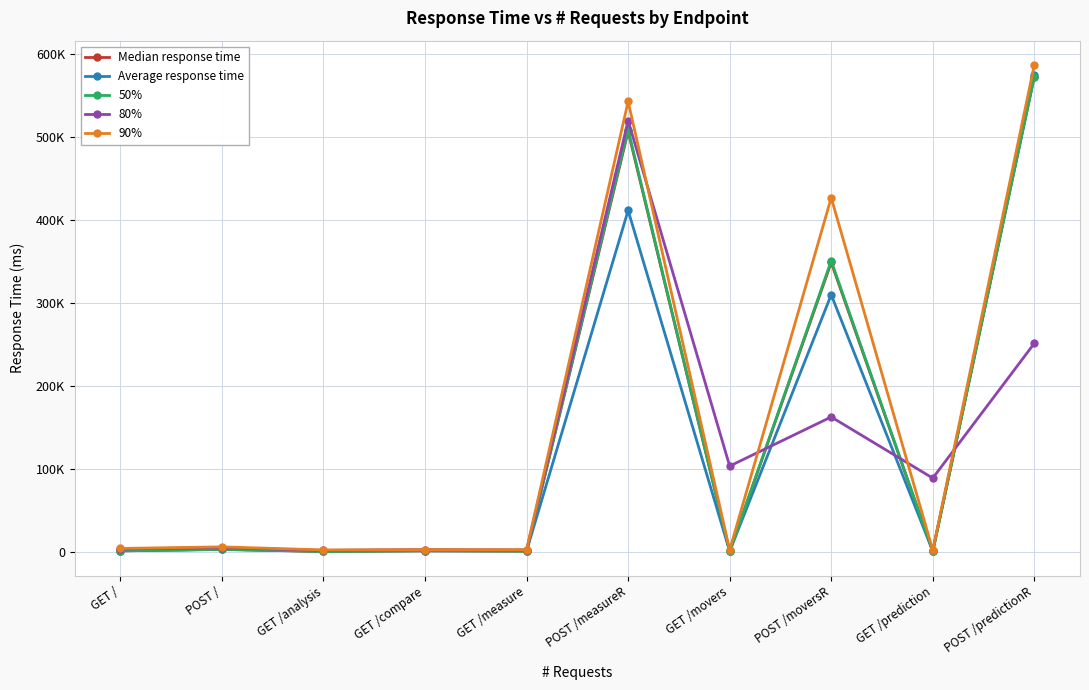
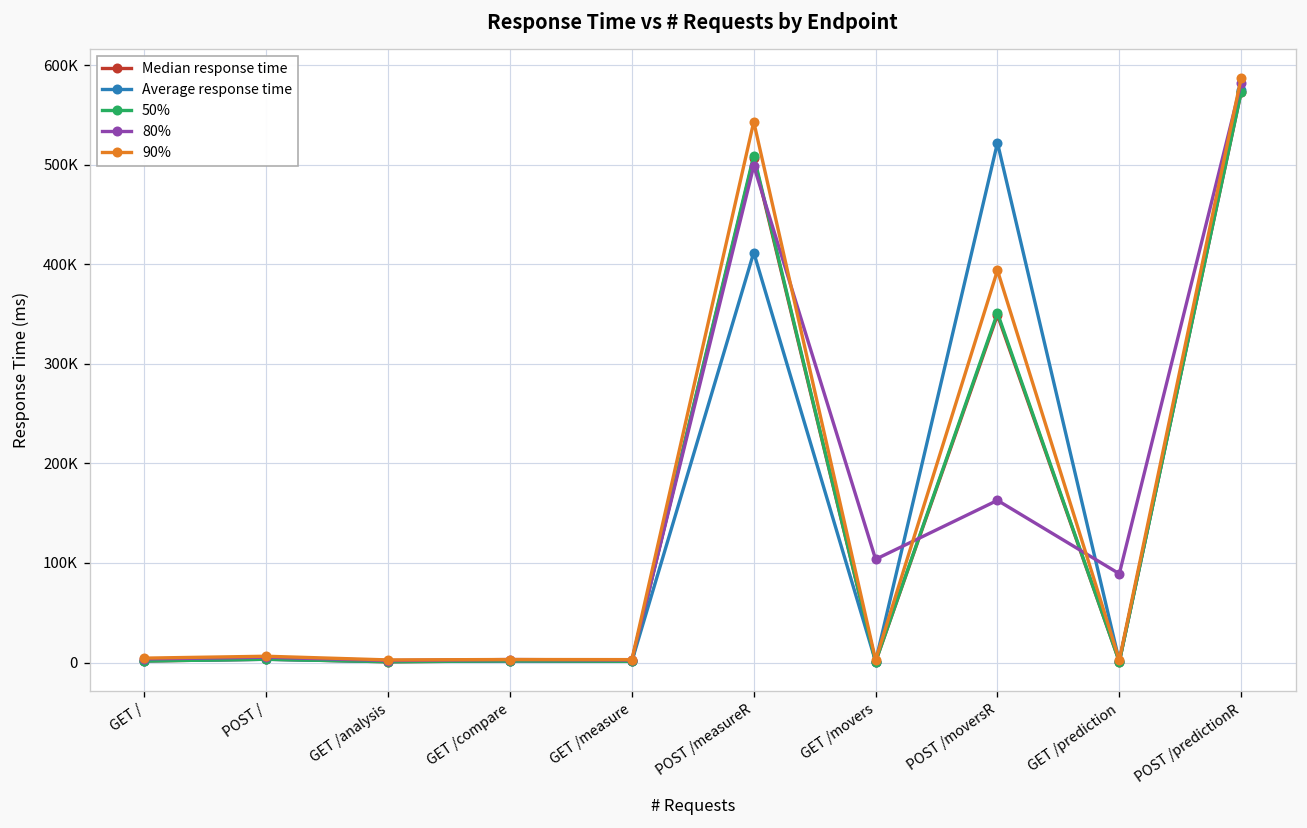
80%, POST /measureR: 520000 -> 500000
Average response time, POST /moversR: 310000 -> 520000
90%, POST /moversR: 430000 -> 390000
80%, POST /predictionR: 250000 -> 580000
